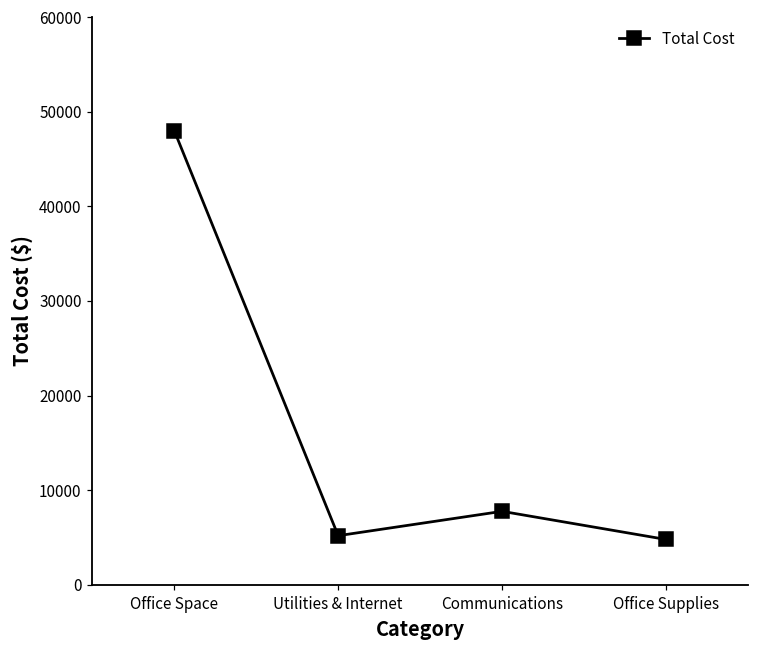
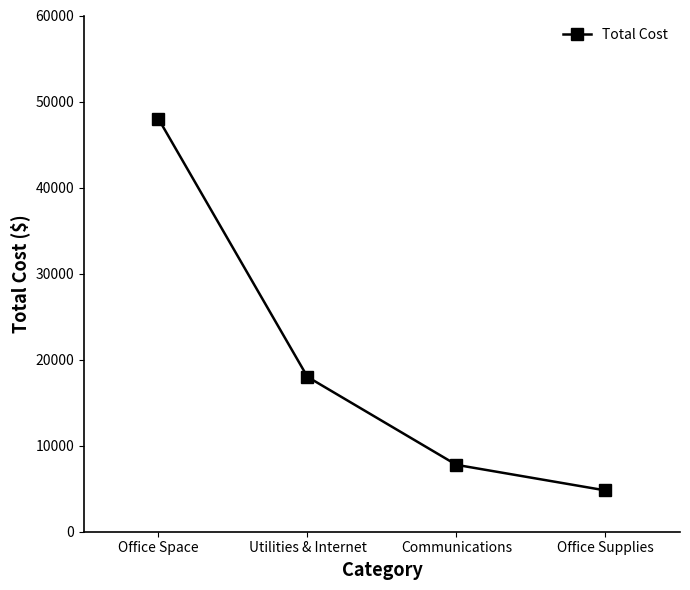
Utilities & Internet: 5000 -> 18000
